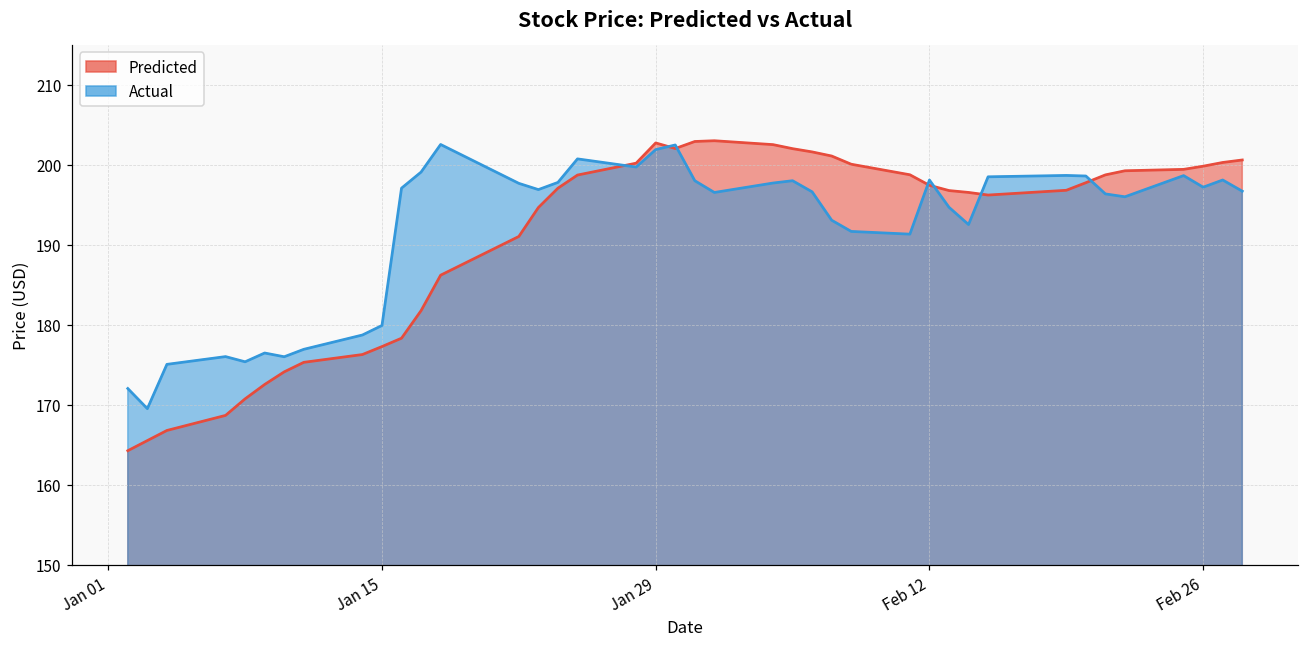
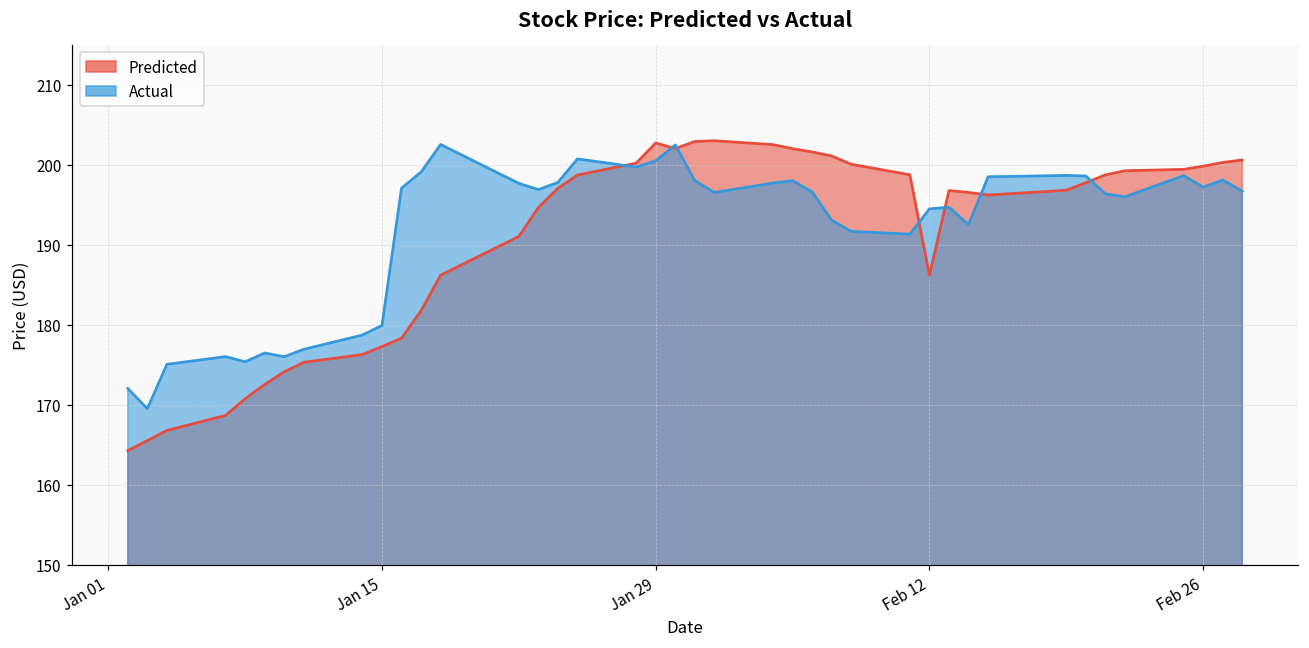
Actual, Jan 29: 202 -> 201
Predicted, Feb 12: 197 -> 186
Actual, Feb 12: 198 -> 194
